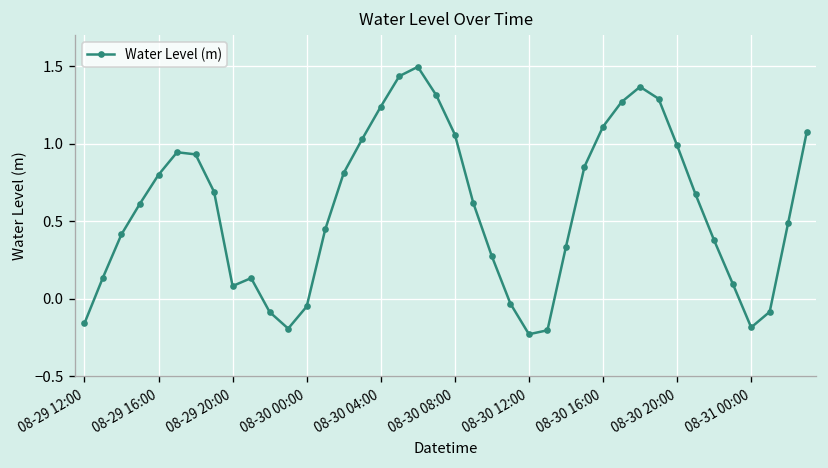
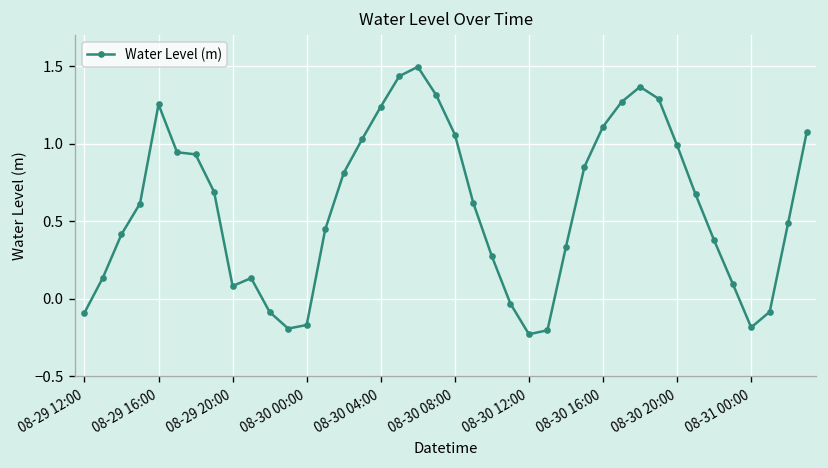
08-29 12:00: -0.16 -> -0.09
08-29 16:00: 0.80 -> 1.25
08-30 00:00: -0.05 -> -0.17
